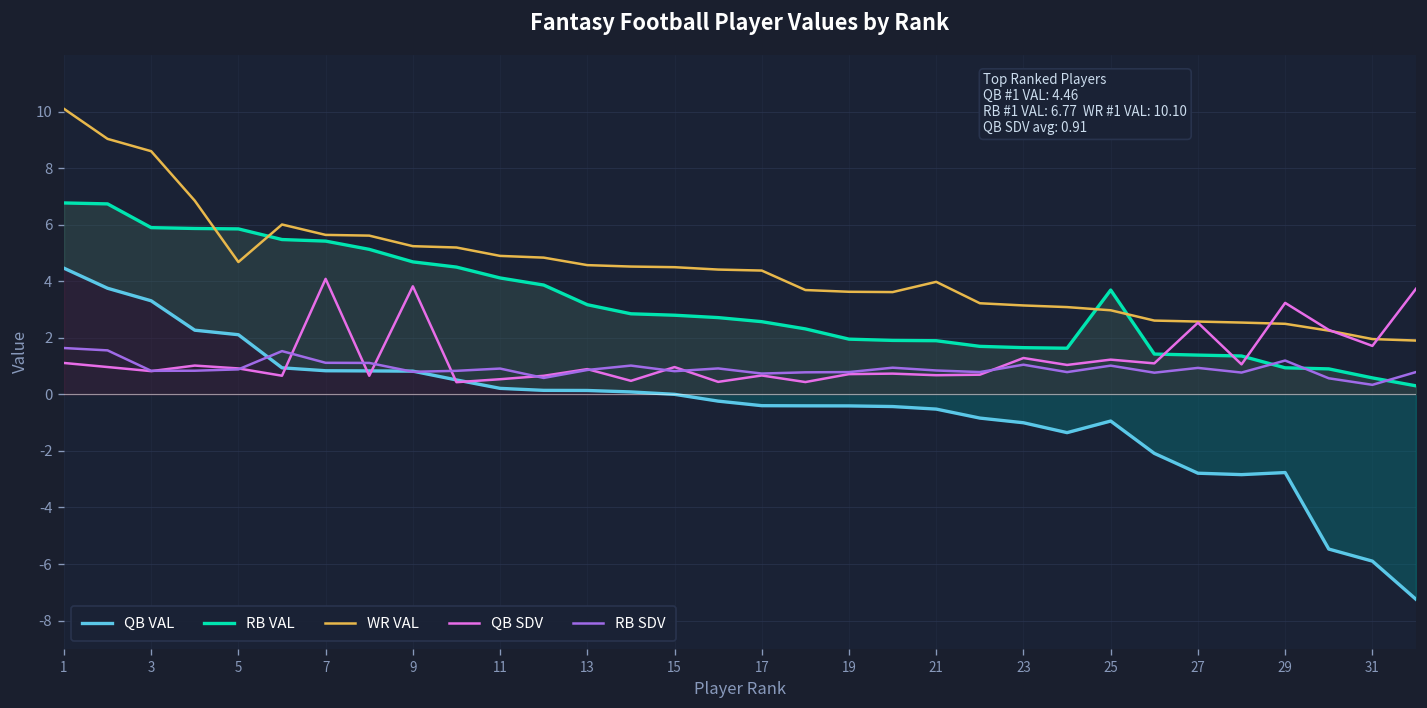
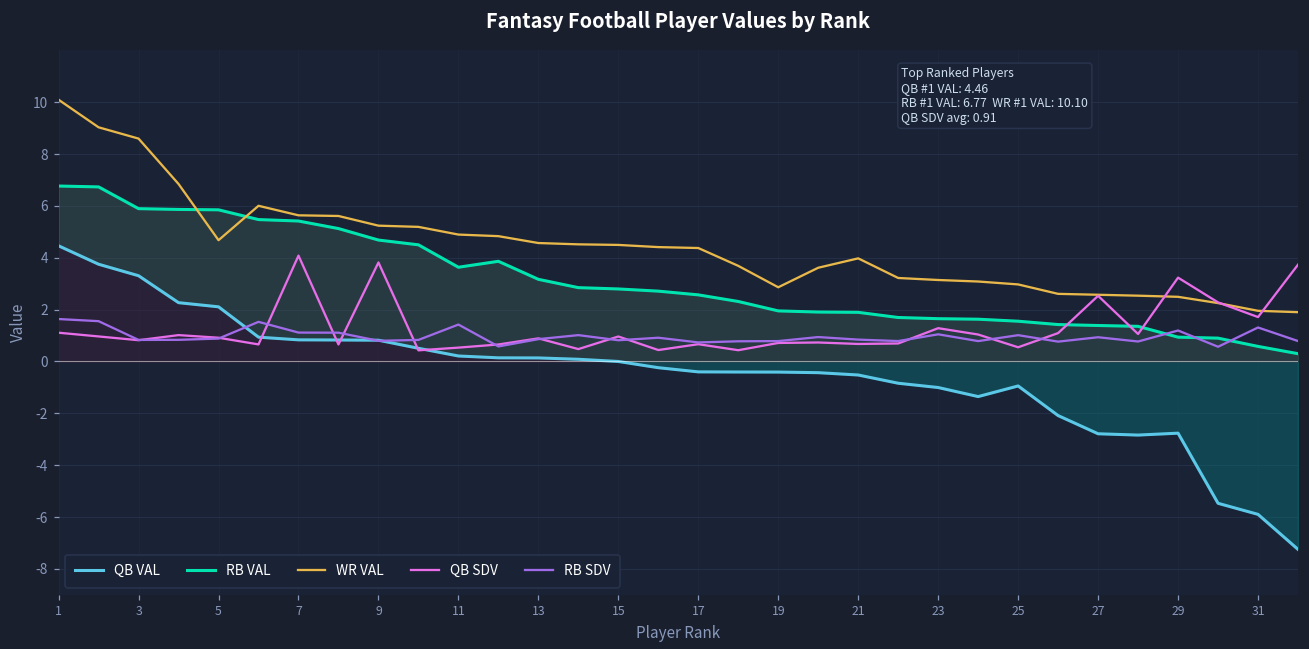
RB VAL, 11: 4.1 -> 3.6
RB SDV, 11: 0.9 -> 1.4
WR VAL, 19: 3.6 -> 2.9
RB VAL, 25: 3.7 -> 1.6
QB SDV, 25: 1.2 -> 0.5
RB SDV, 31: 0.3 -> 1.3
